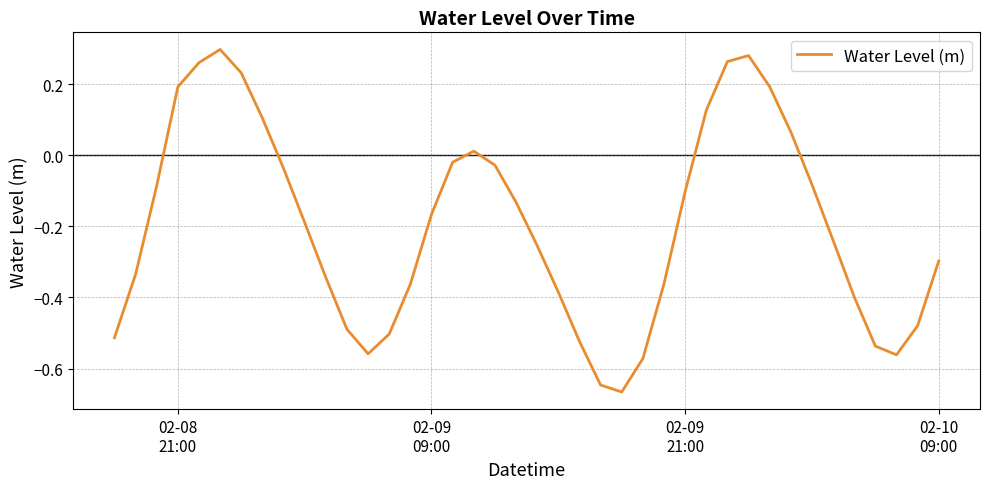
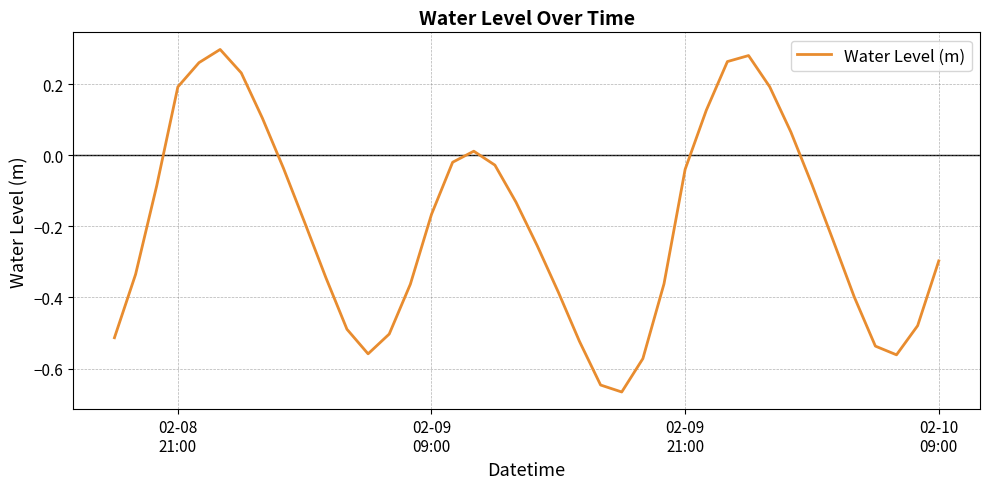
02-09 21:00: -0.10 -> -0.04
